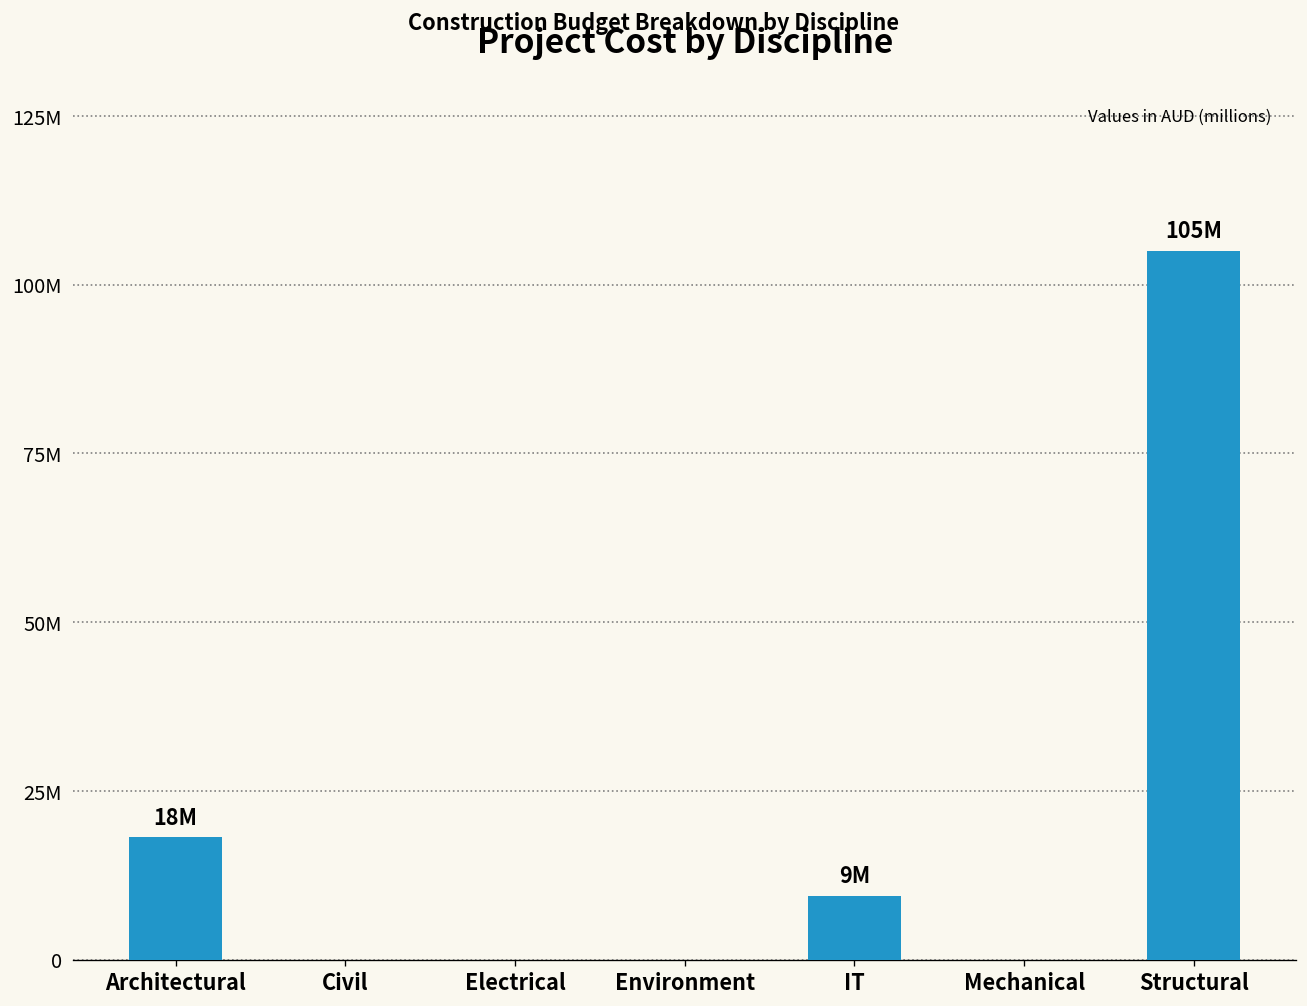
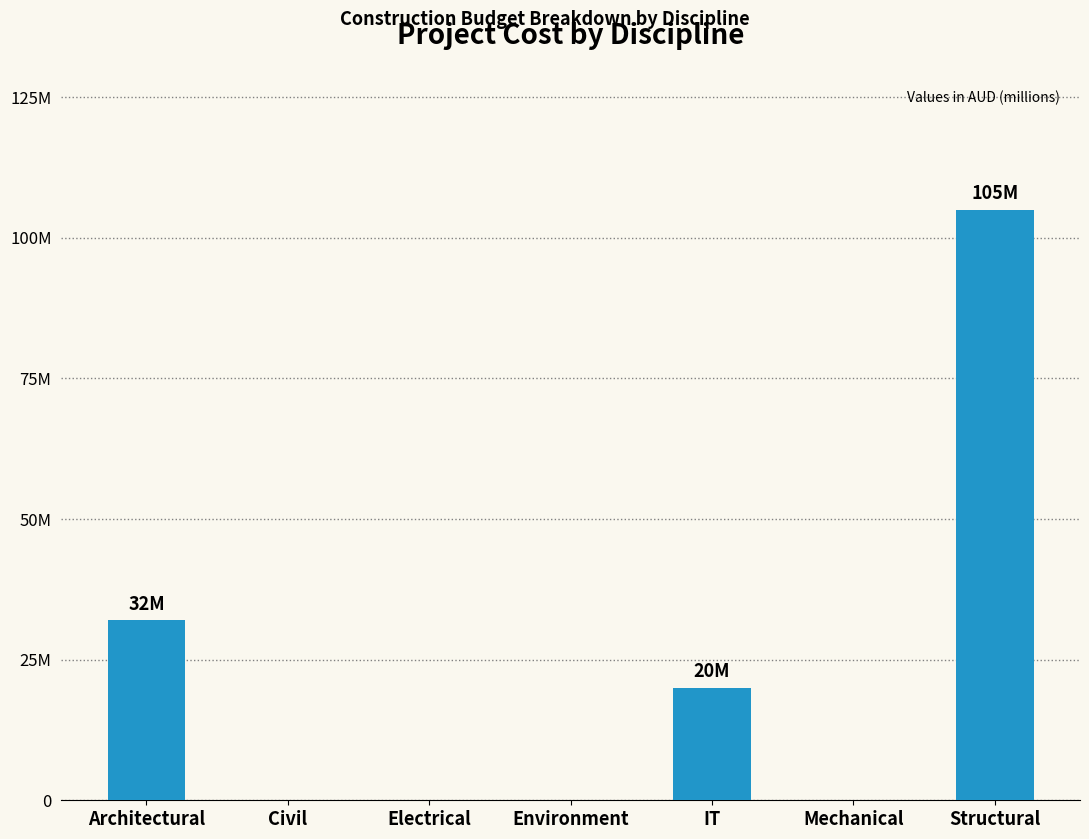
Architectural: 18M -> 32M
IT: 9M -> 20M
